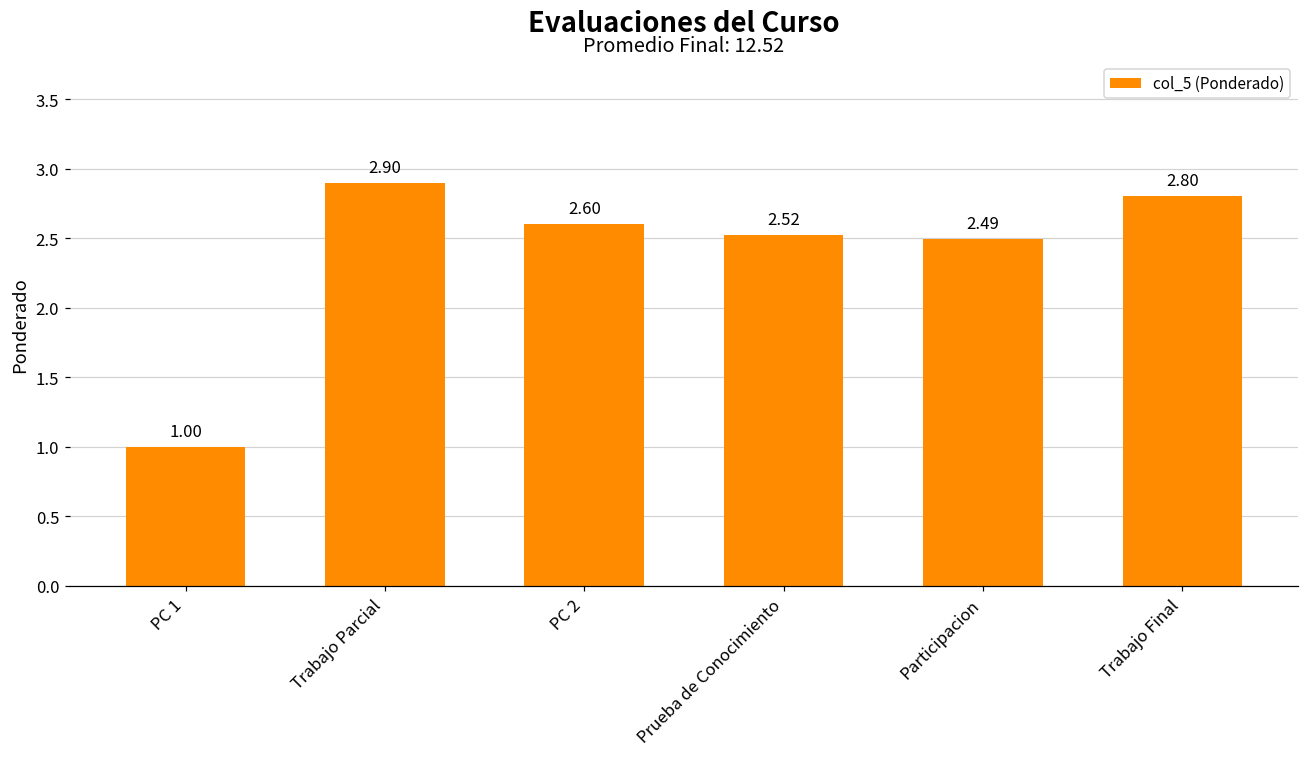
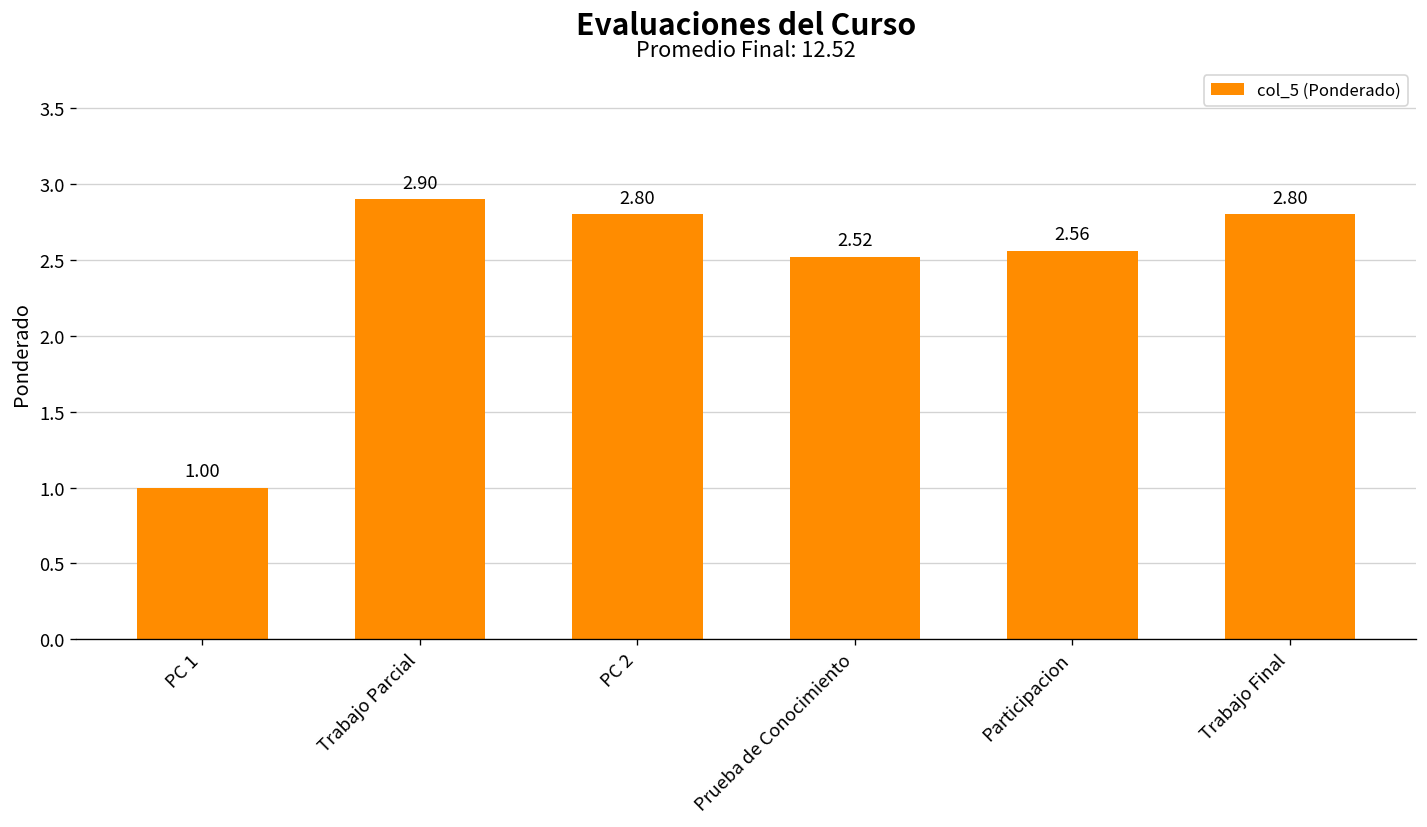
PC 2: 2.60 -> 2.80
Participacion: 2.49 -> 2.56
